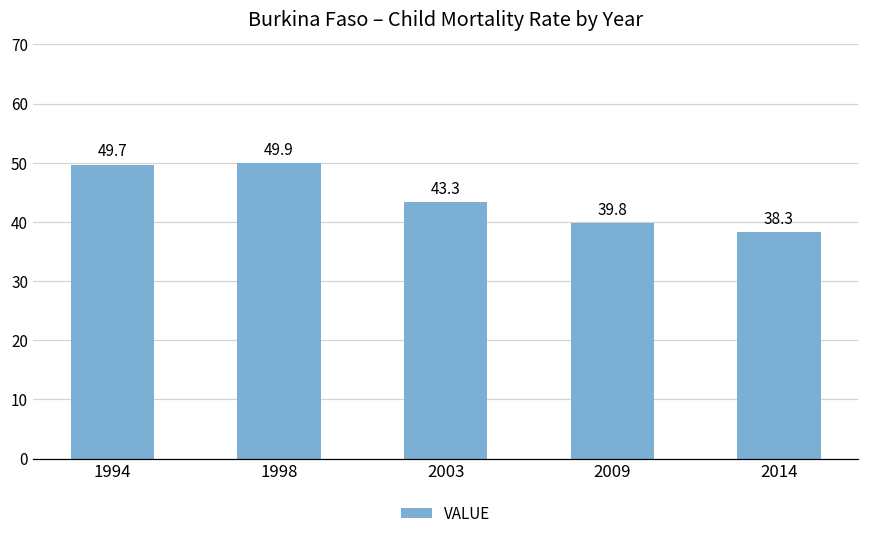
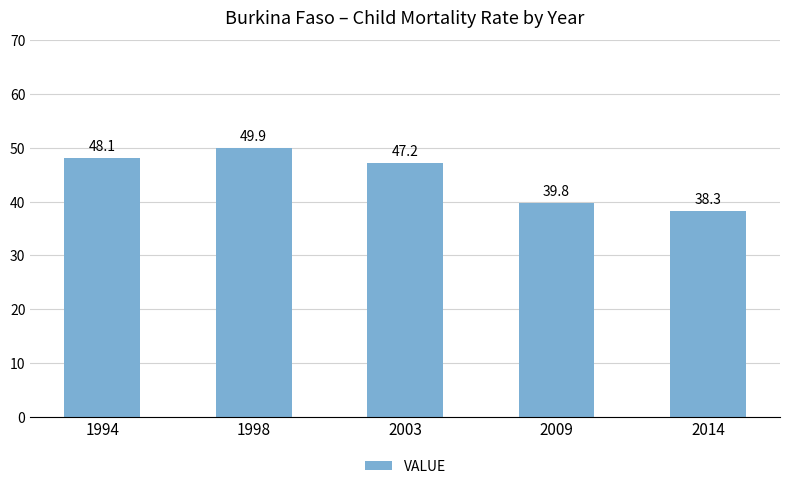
1994: 49.7 -> 48.1
2003: 43.3 -> 47.2
